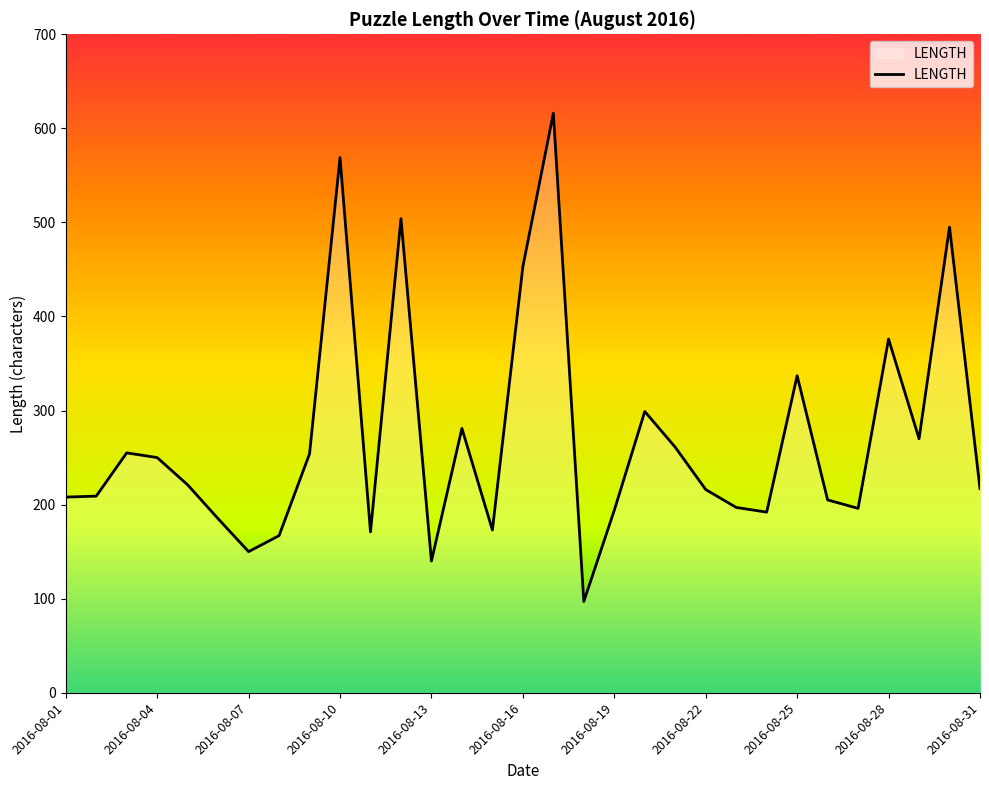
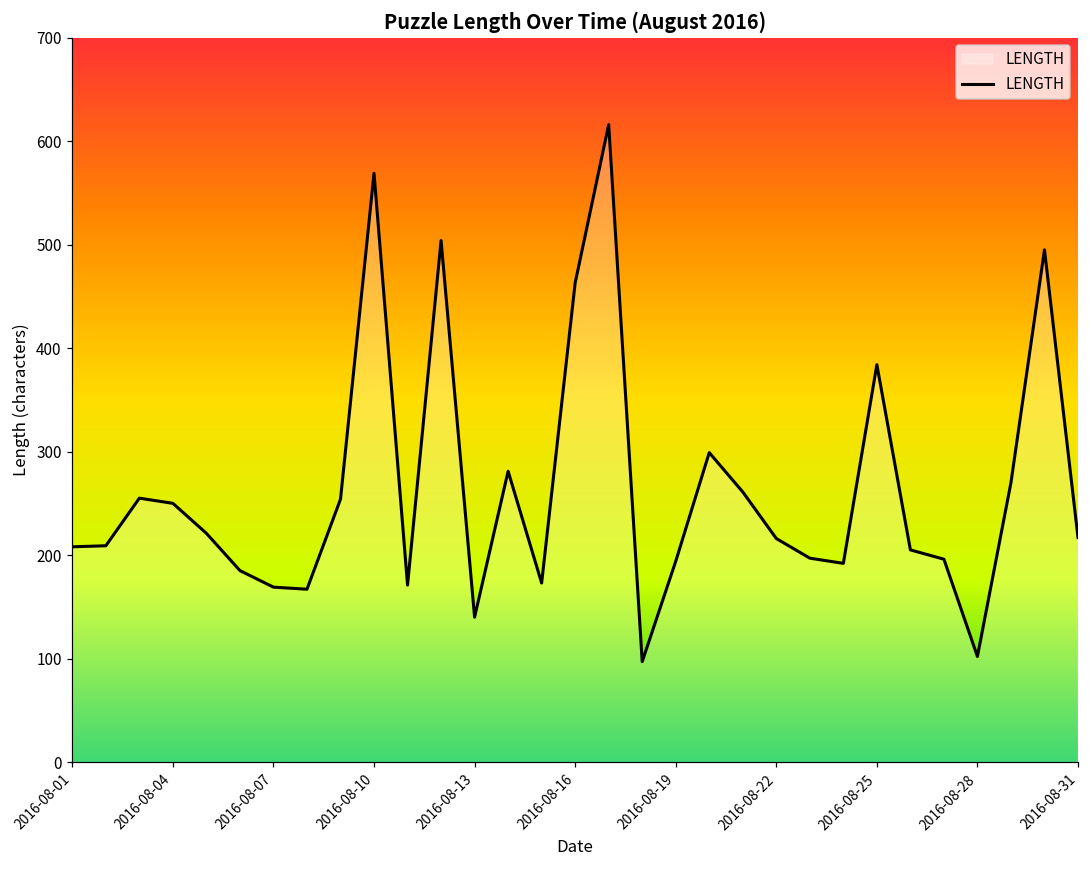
2016-08-07: 150 -> 170
2016-08-16: 450 -> 460
2016-08-25: 340 -> 380
2016-08-28: 380 -> 100
